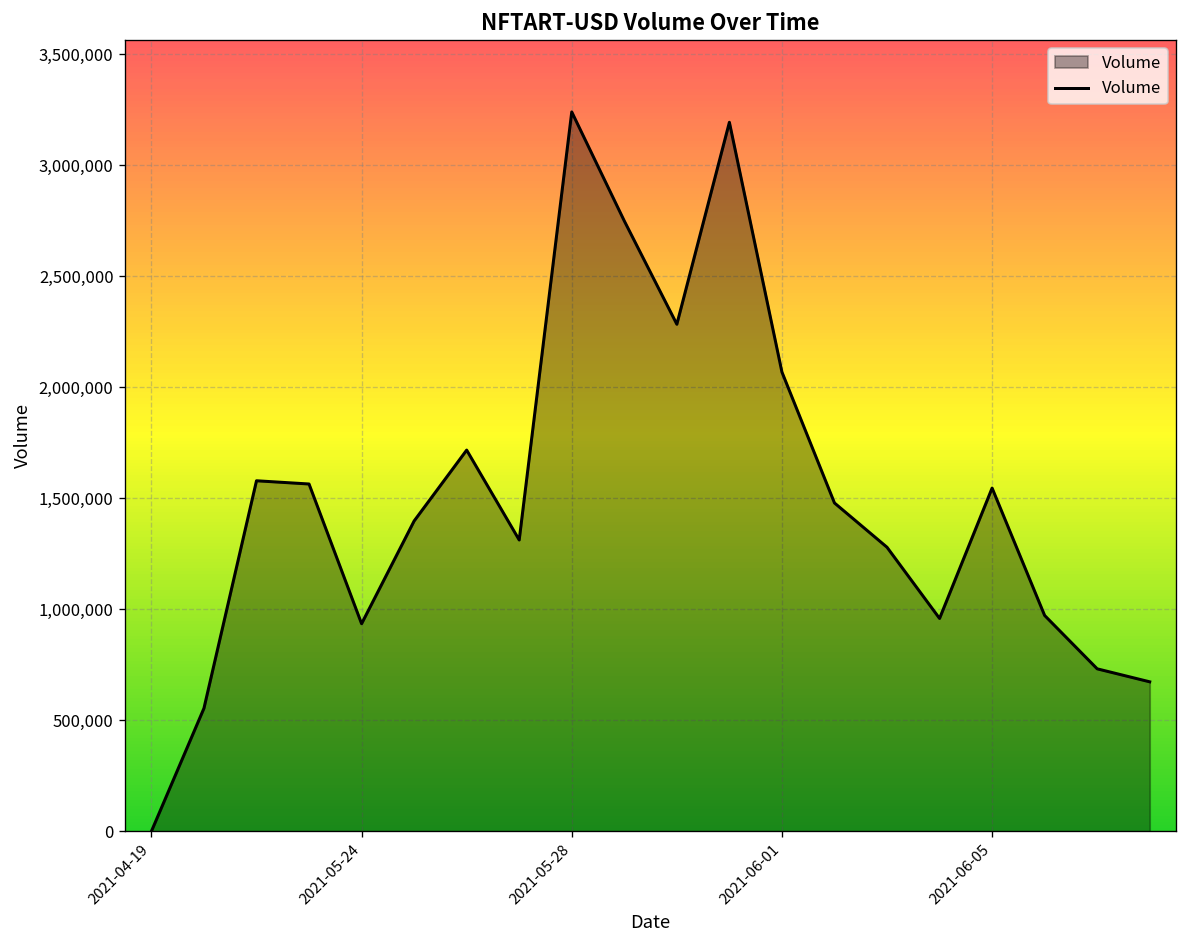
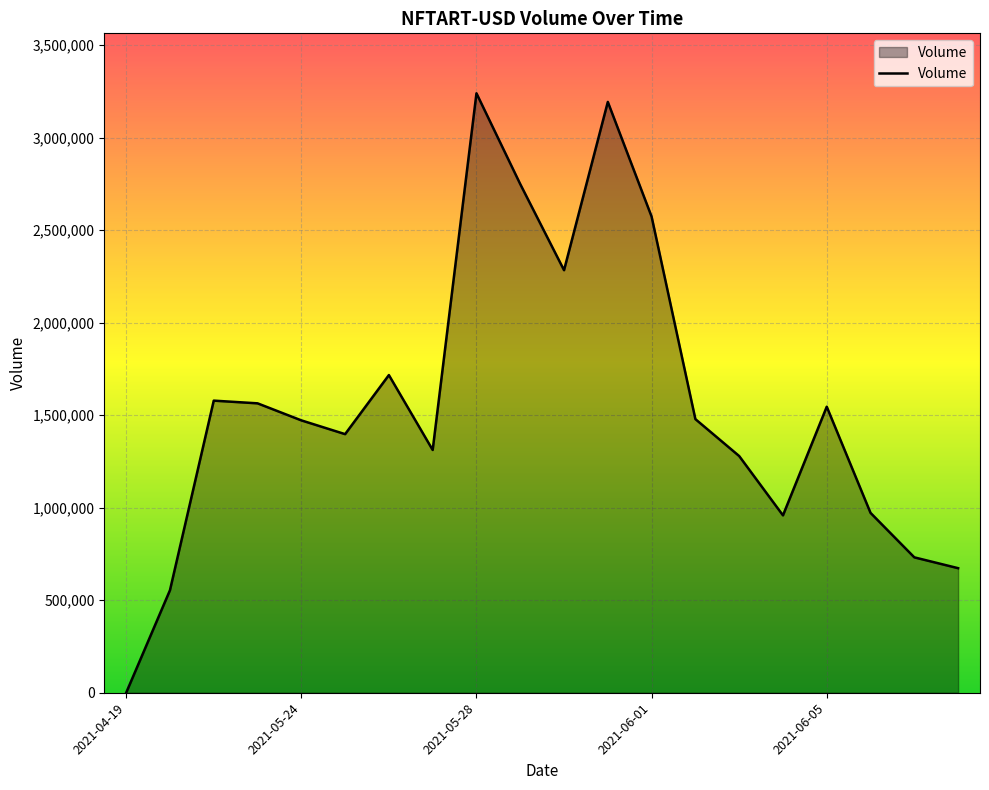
2021-05-24: 930,000 -> 1,470,000
2021-06-01: 2,070,000 -> 2,570,000
